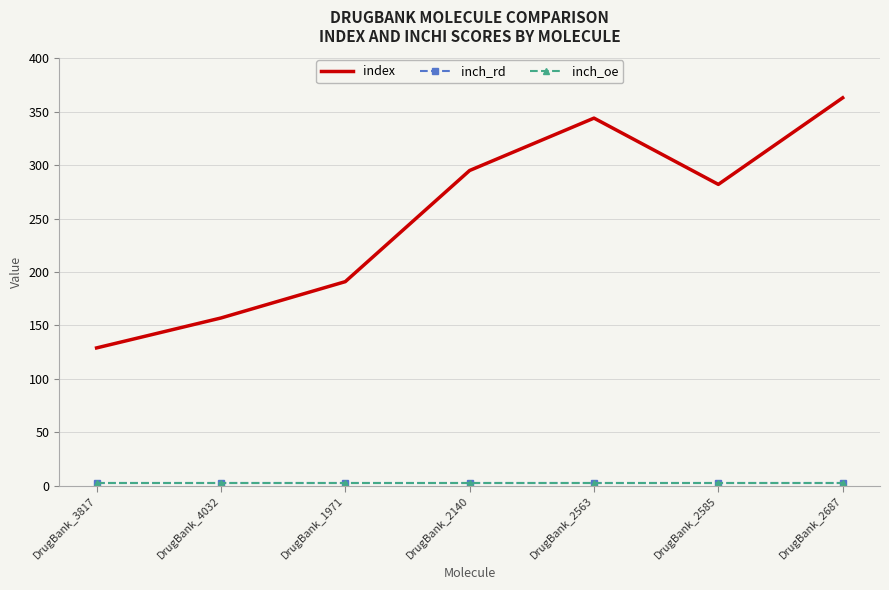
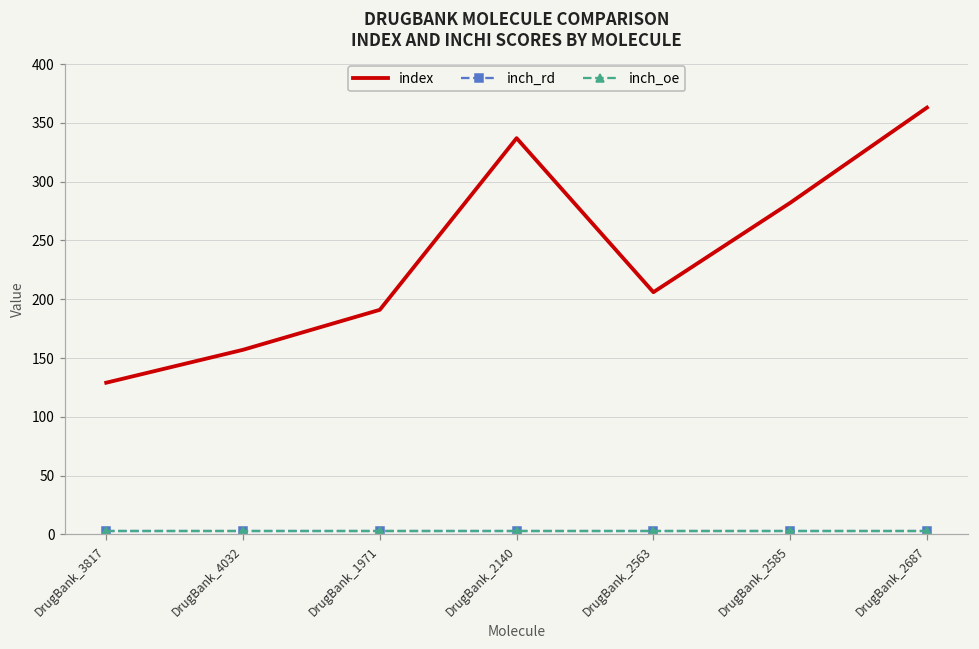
index, DrugBank_2140: 295 -> 337
index, DrugBank_2563: 344 -> 206
